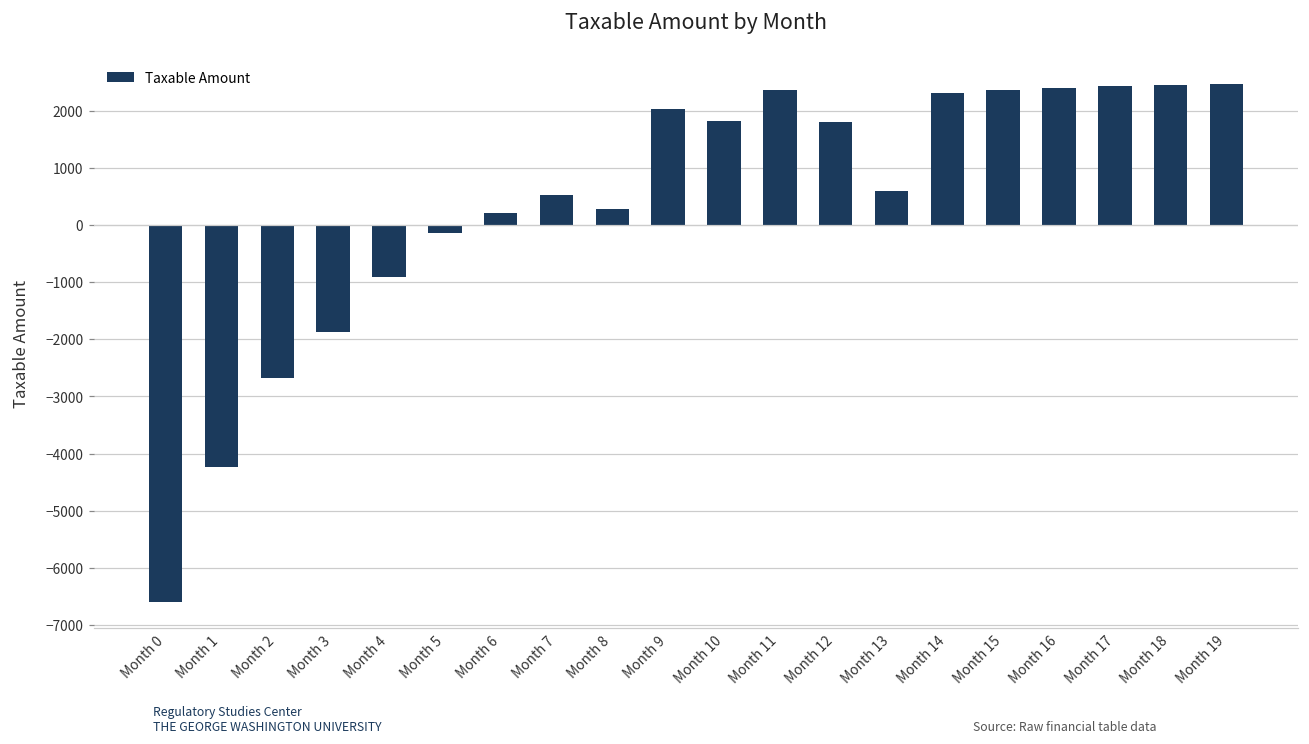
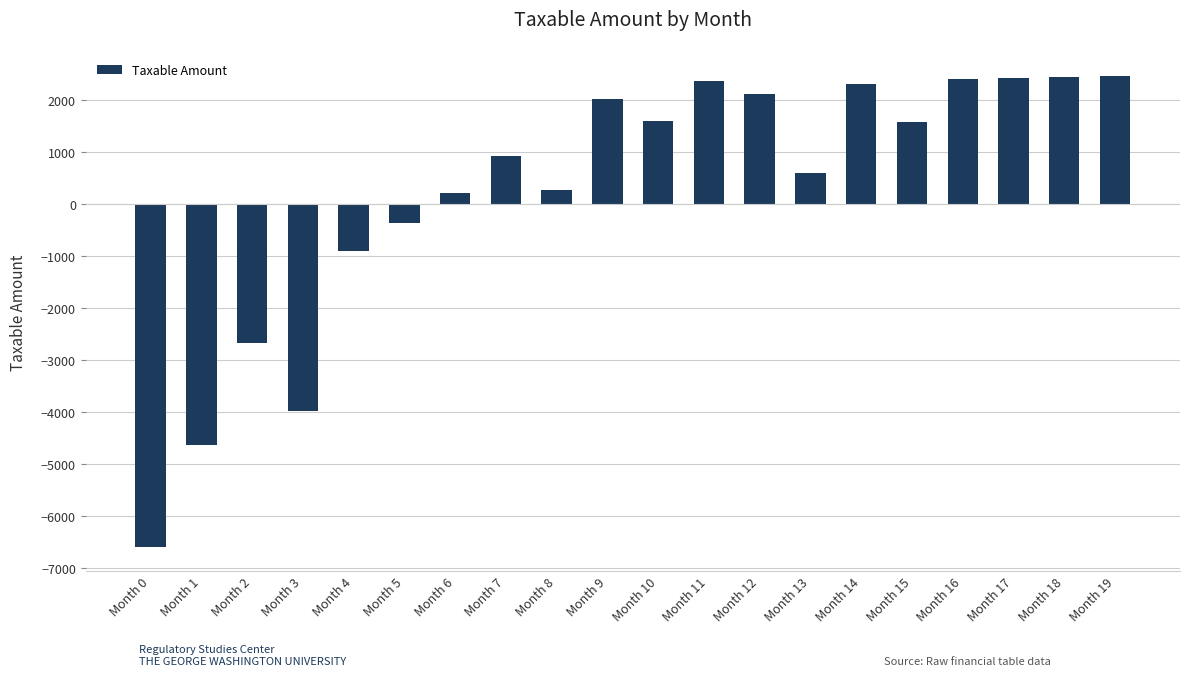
Month 1: -4200 -> -4600
Month 3: -1900 -> -4000
Month 5: -100 -> -400
Month 7: 500 -> 900
Month 10: 1800 -> 1600
Month 12: 1800 -> 2100
Month 15: 2400 -> 1600
